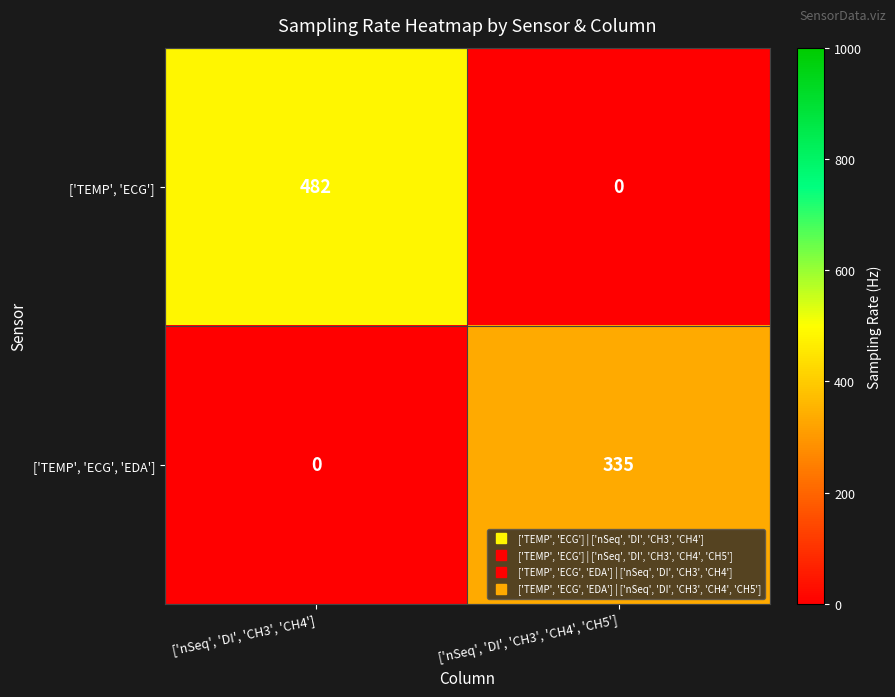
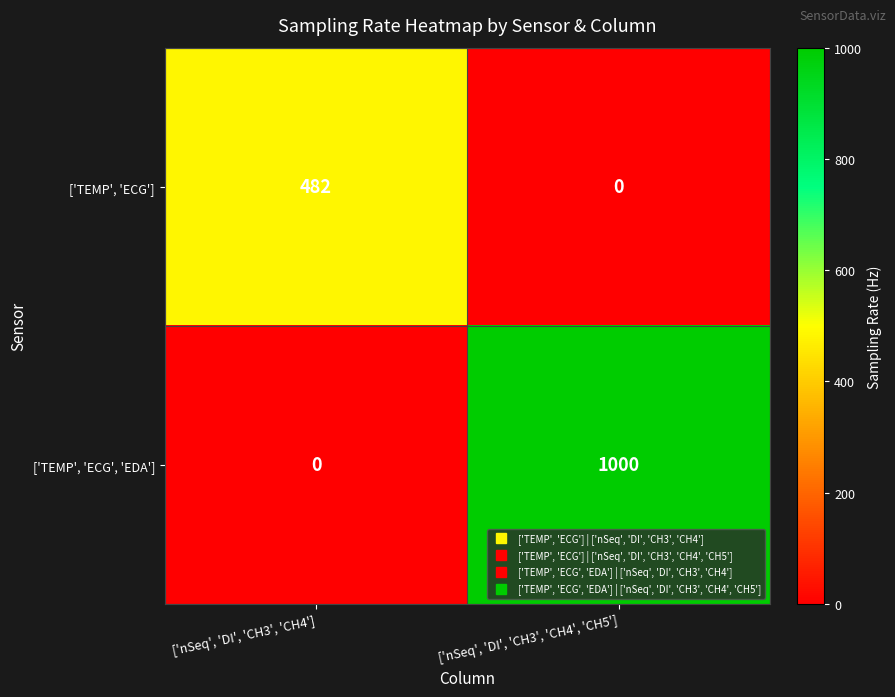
['TEMP', 'ECG', 'EDA'], ['nSeq', 'DI', 'CH3', 'CH4', 'CH5']: 335 -> 1000
